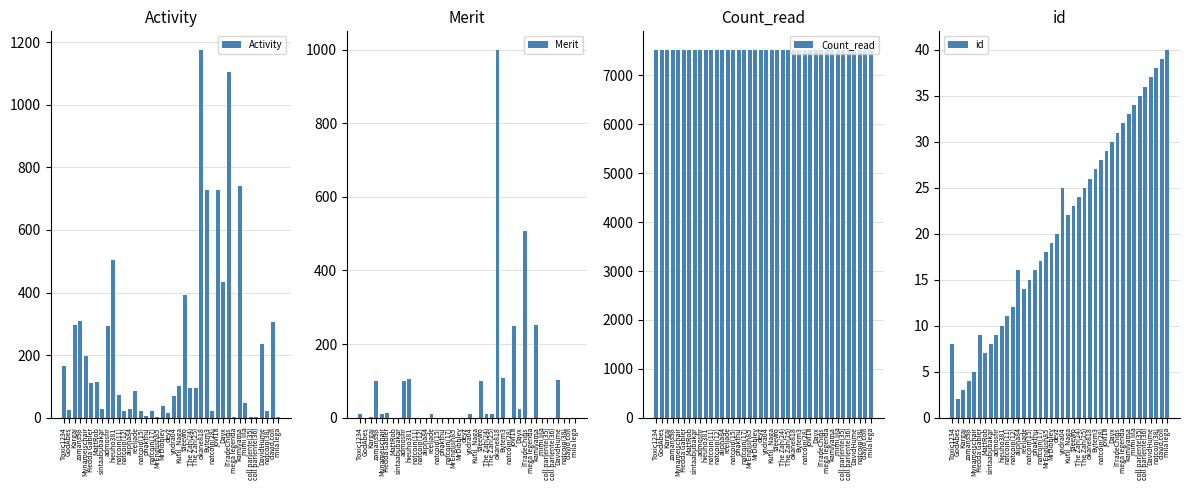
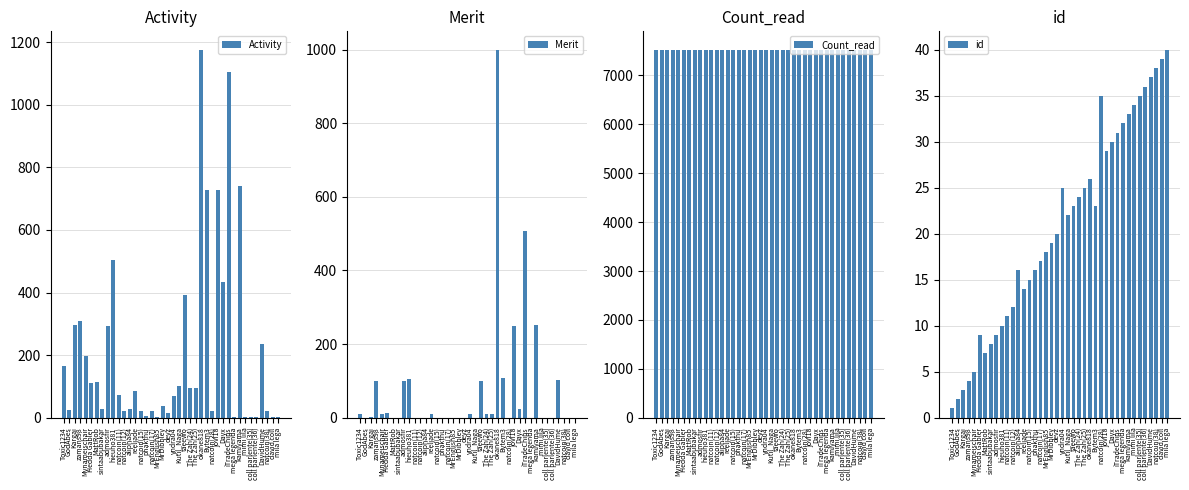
Activity, mimi lila: 50 -> 0
Activity, david coll: 310 -> 0
id, Toxic1234: 8 -> 1
id, Bytem3: 27 -> 23
id, natcoin(28): 28 -> 35
